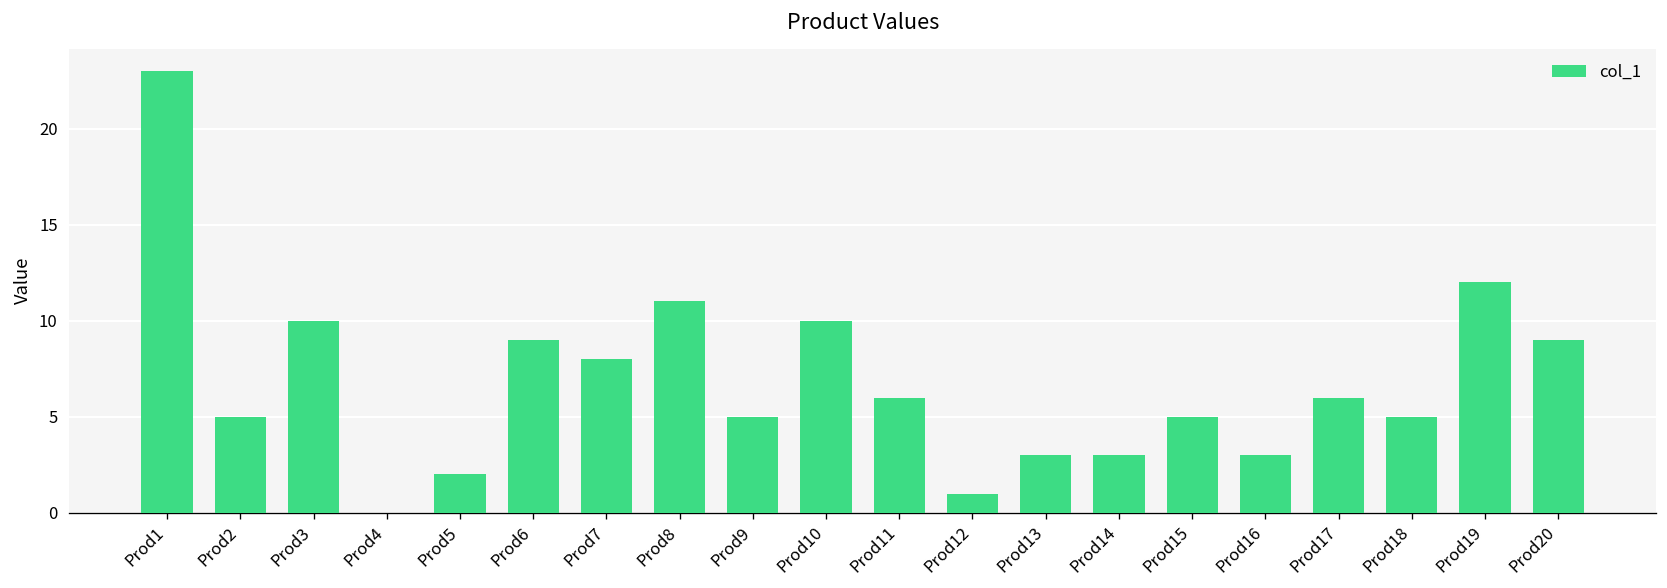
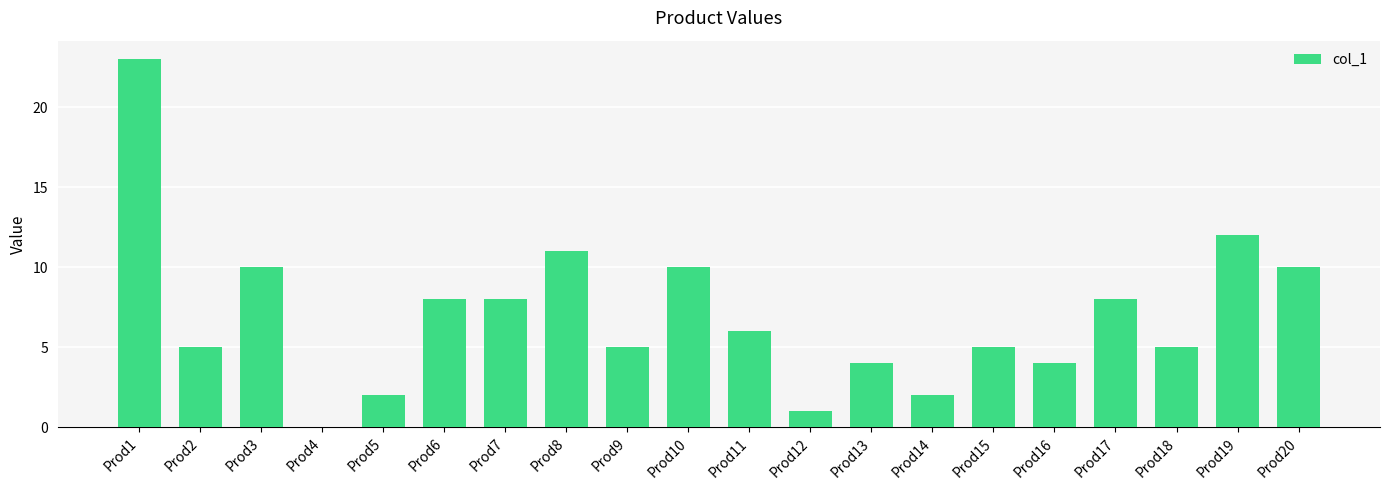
Prod6: 9 -> 8
Prod13: 3 -> 4
Prod14: 3 -> 2
Prod16: 3 -> 4
Prod17: 6 -> 8
Prod20: 9 -> 10
